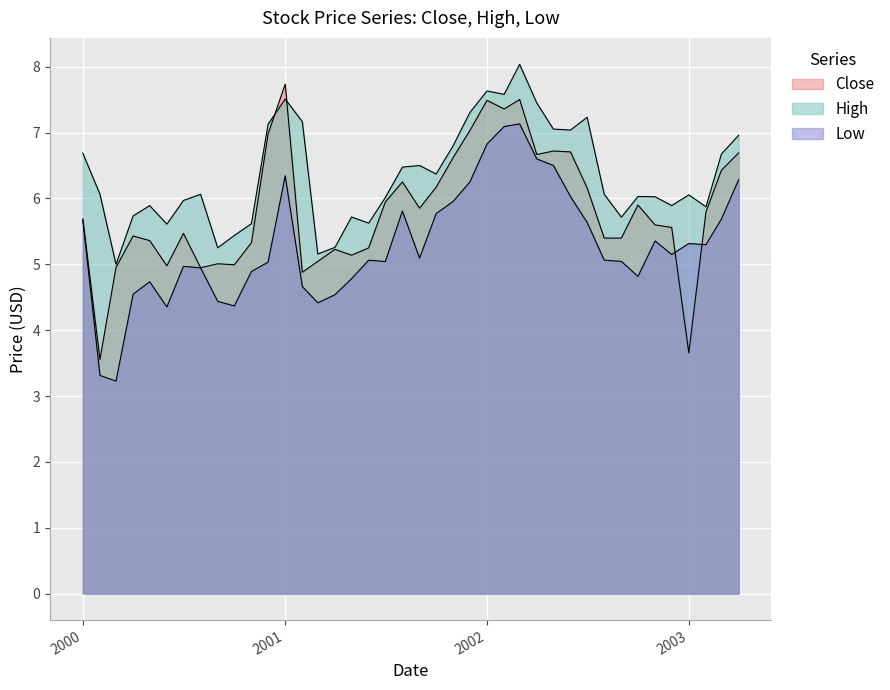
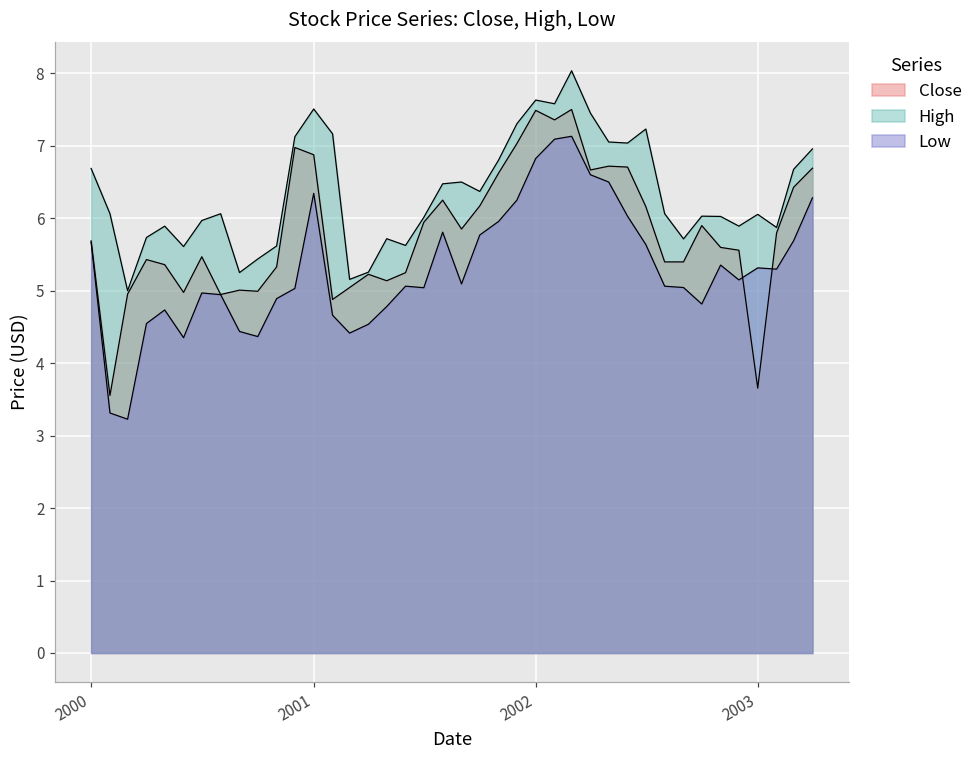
Close, 2001: 7.7 -> 6.9
